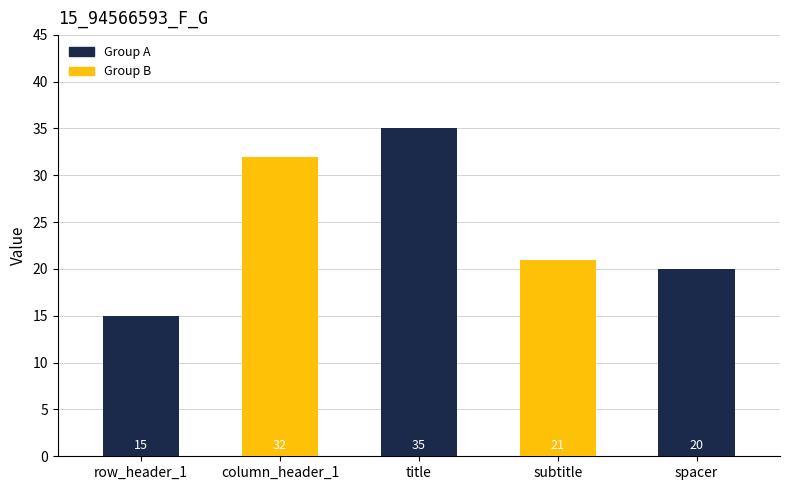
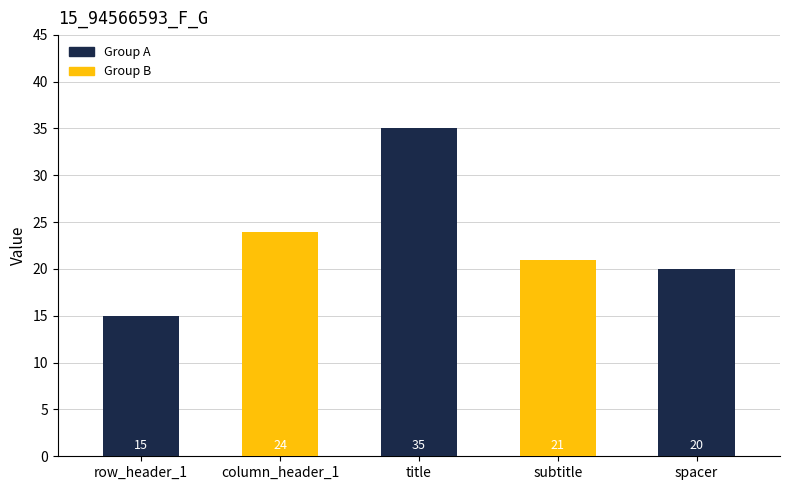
column_header_1: 32 -> 24
